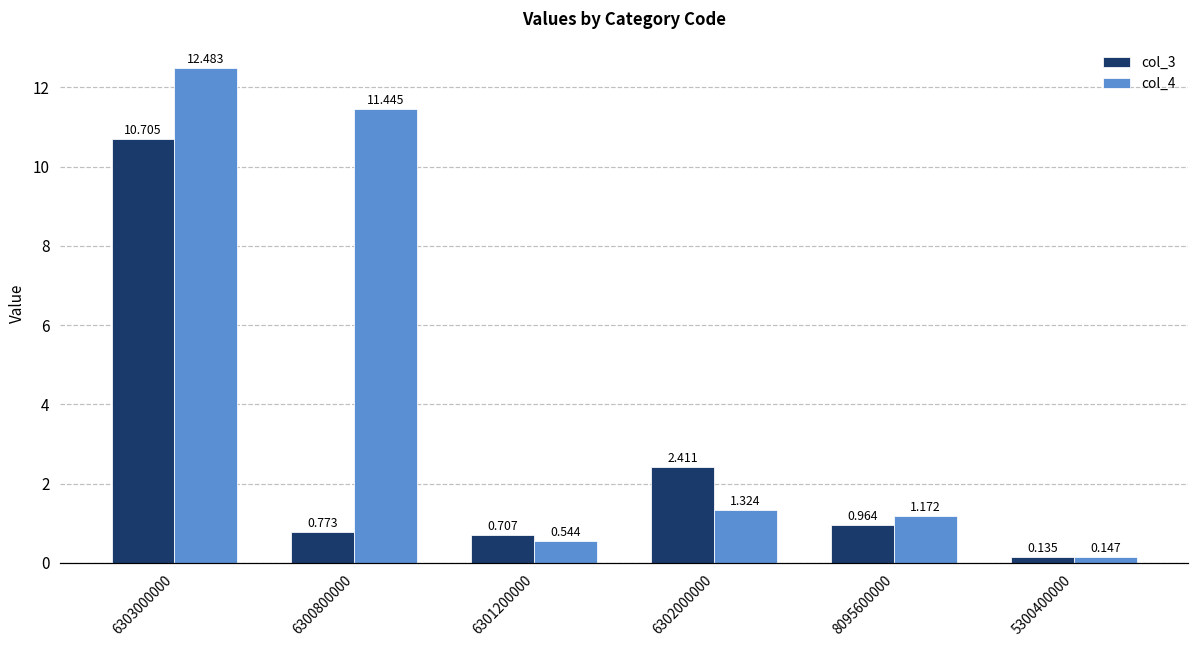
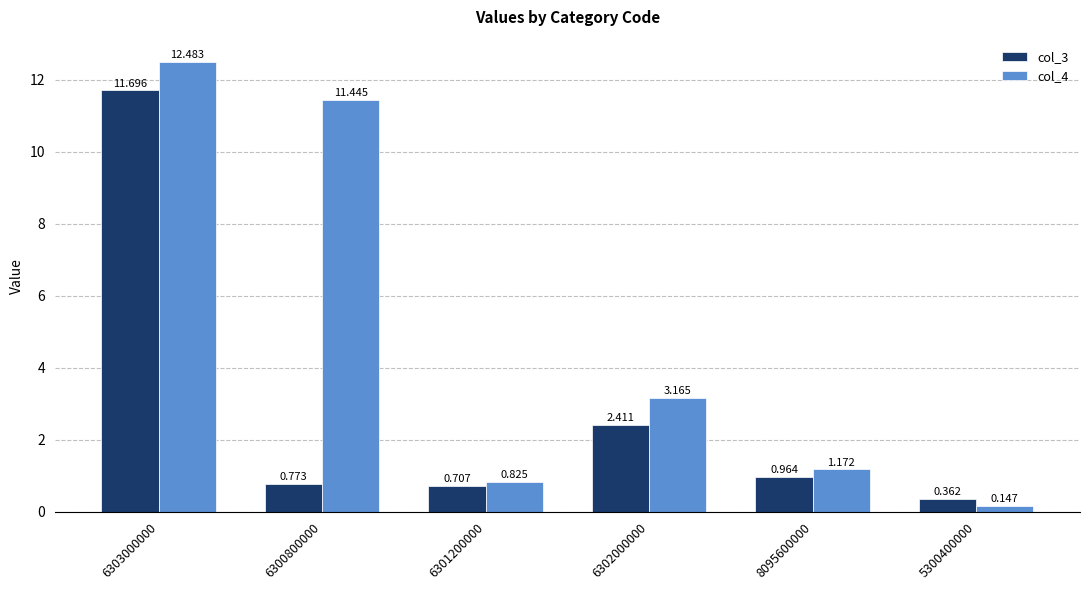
col_3, 6303000000: 10.705 -> 11.696
col_4, 6301200000: 0.544 -> 0.825
col_4, 6302000000: 1.324 -> 3.165
col_3, 5300400000: 0.135 -> 0.362
